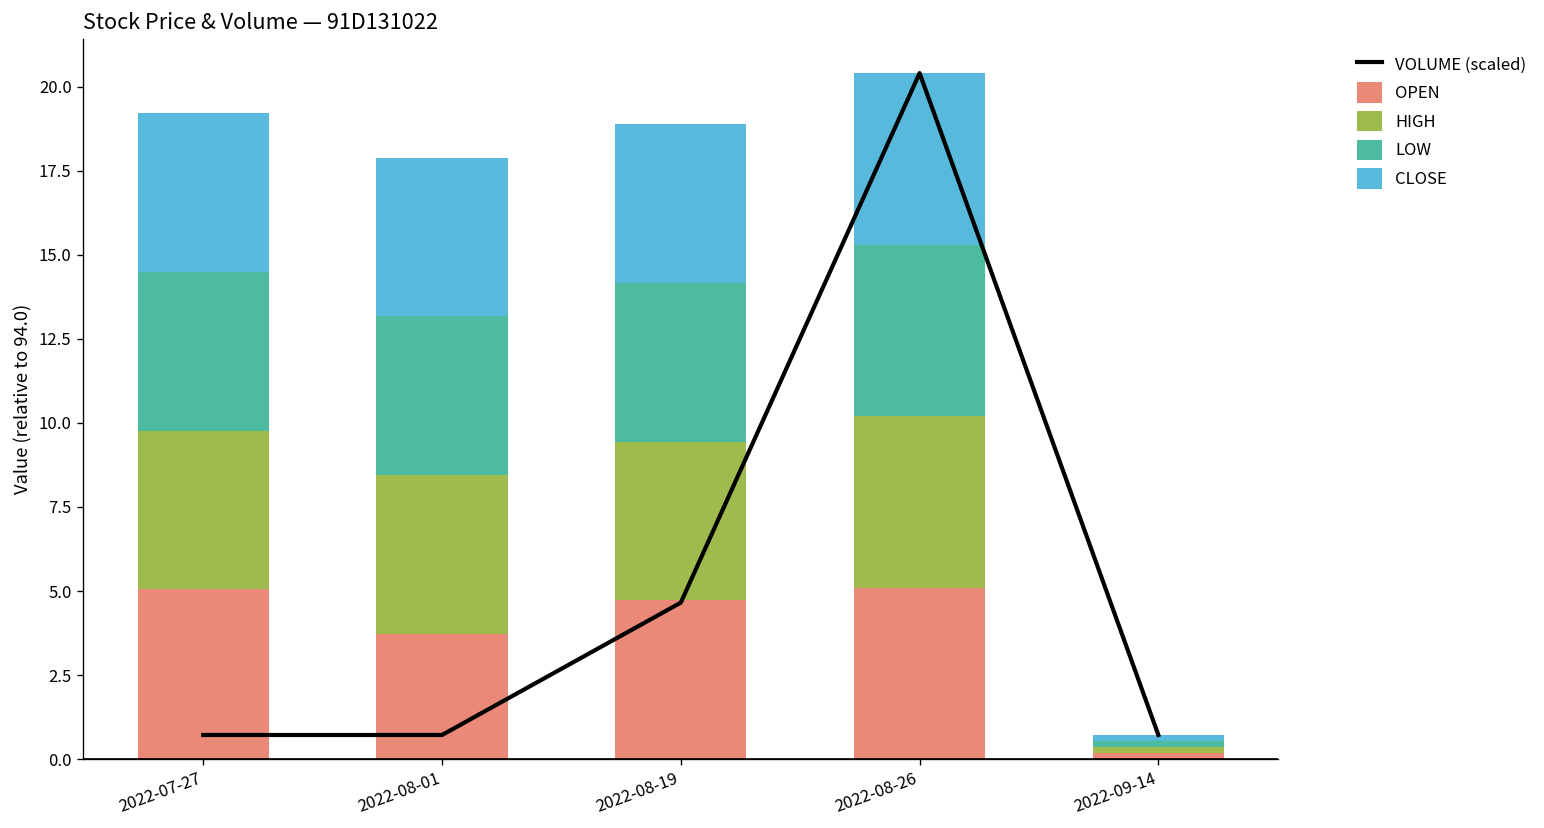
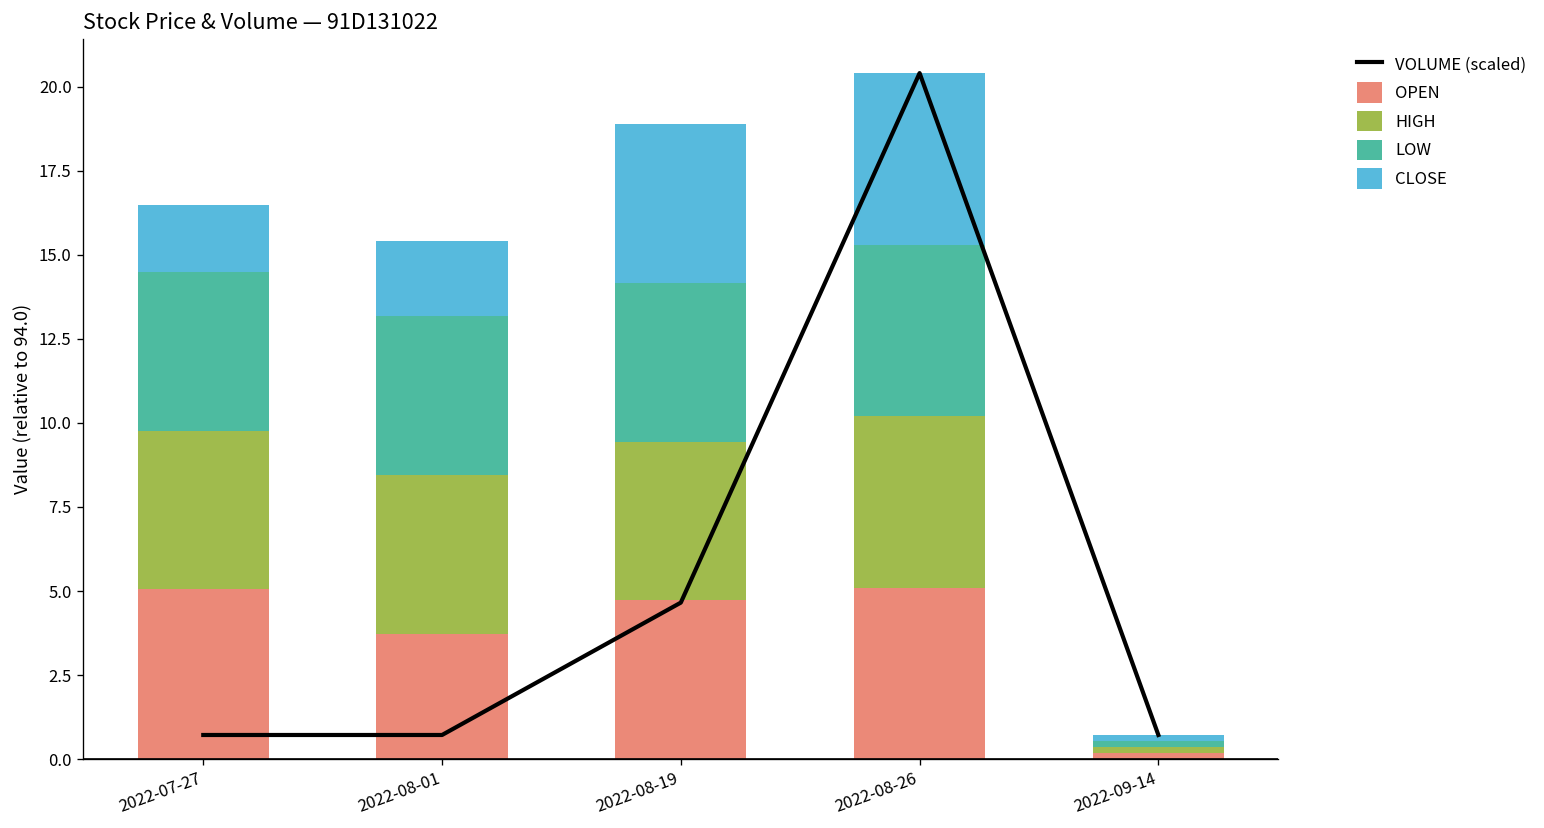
CLOSE, 2022-07-27: 4.7 -> 2.0
CLOSE, 2022-08-01: 4.7 -> 2.2
